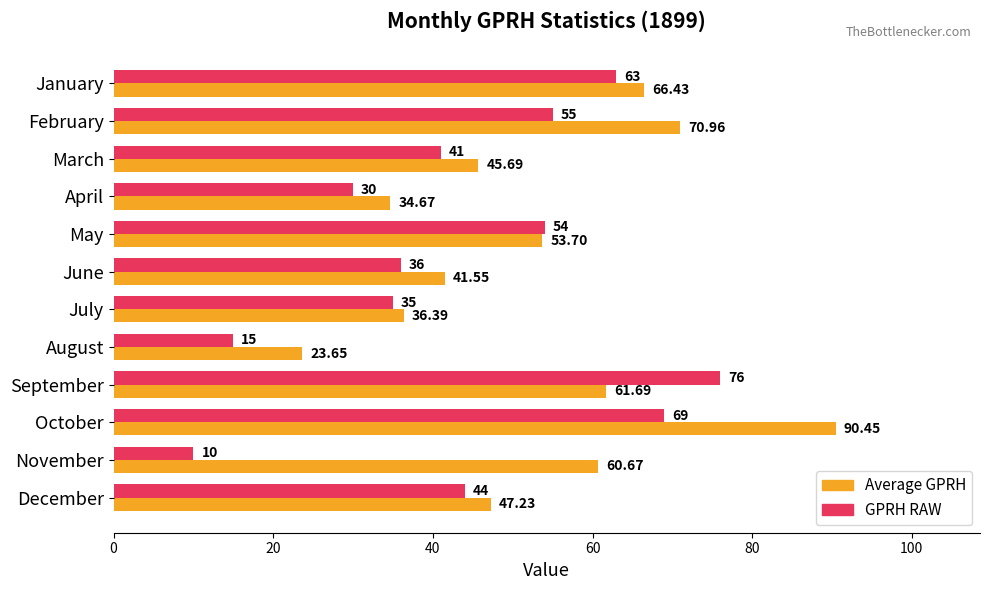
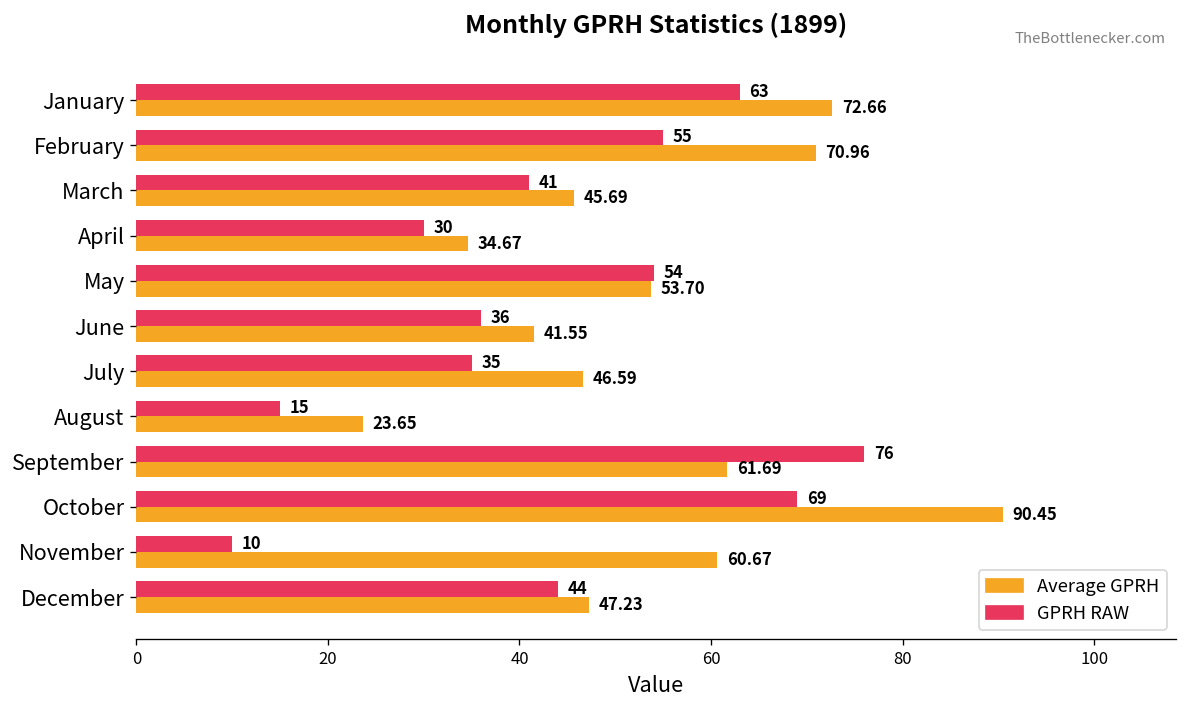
Average GPRH, January: 66.43 -> 72.66
Average GPRH, July: 36.39 -> 46.59
